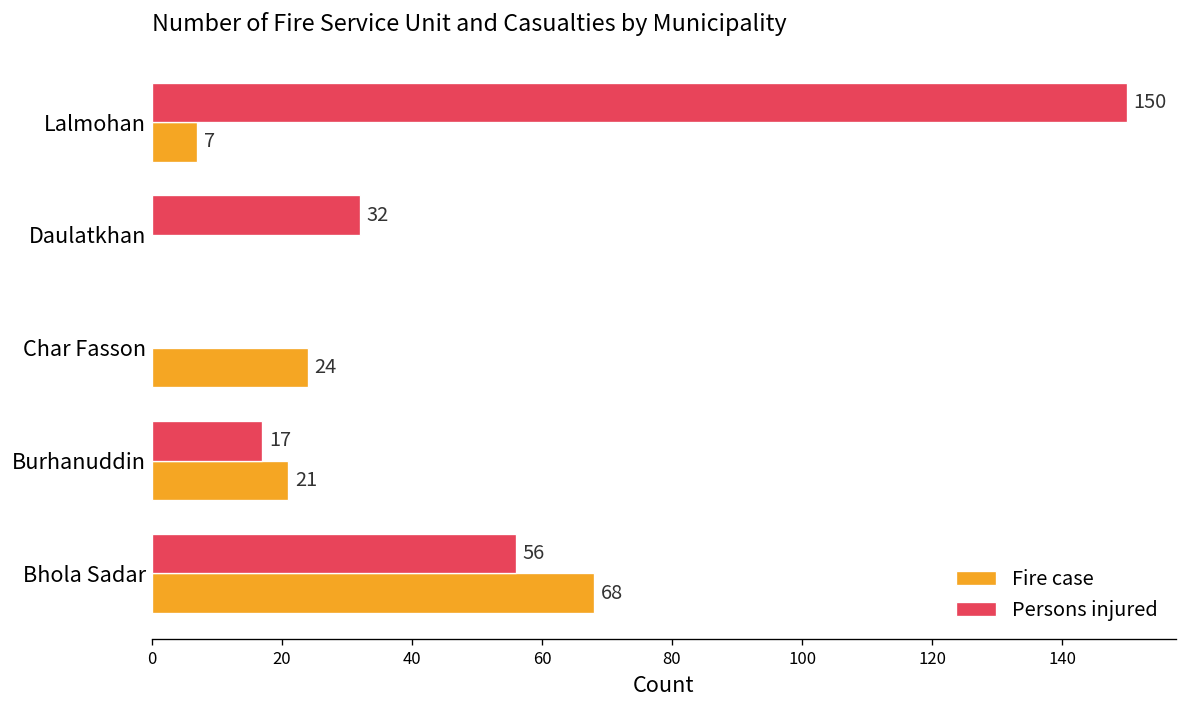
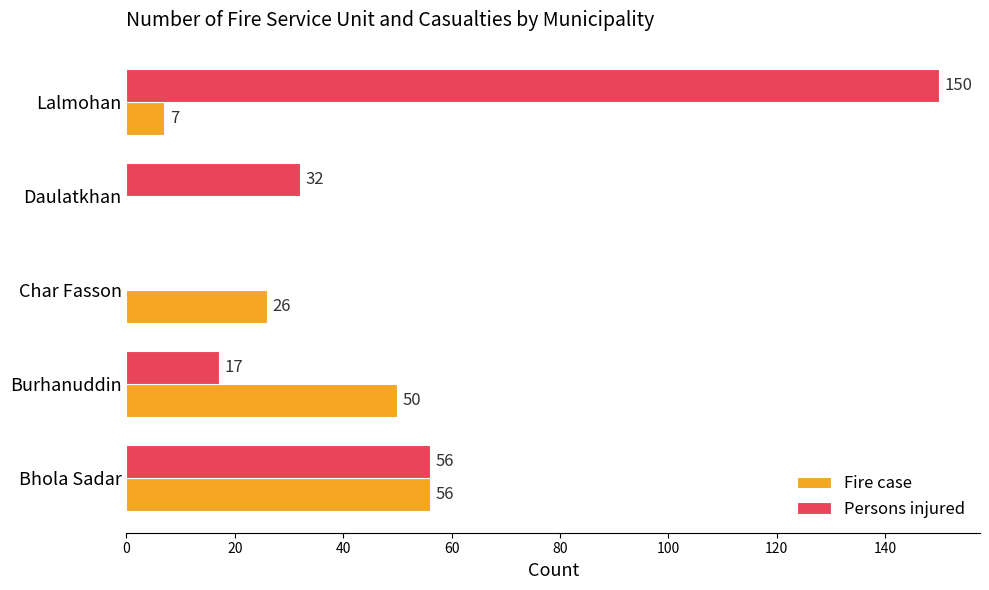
Fire case, Char Fasson: 24 -> 26
Fire case, Burhanuddin: 21 -> 50
Fire case, Bhola Sadar: 68 -> 56
